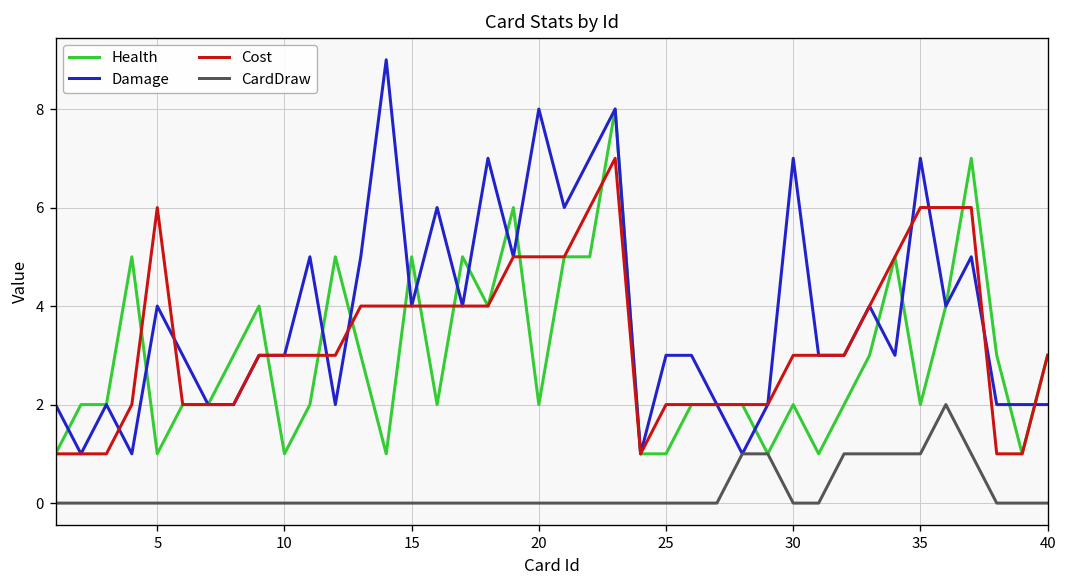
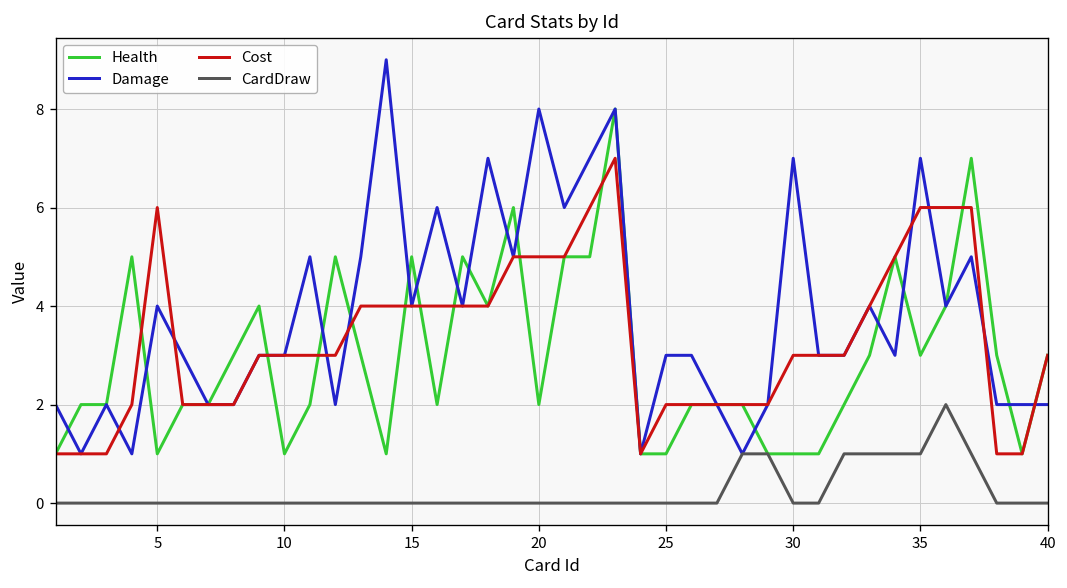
Health, 30: 2 -> 1
Health, 35: 2 -> 3
